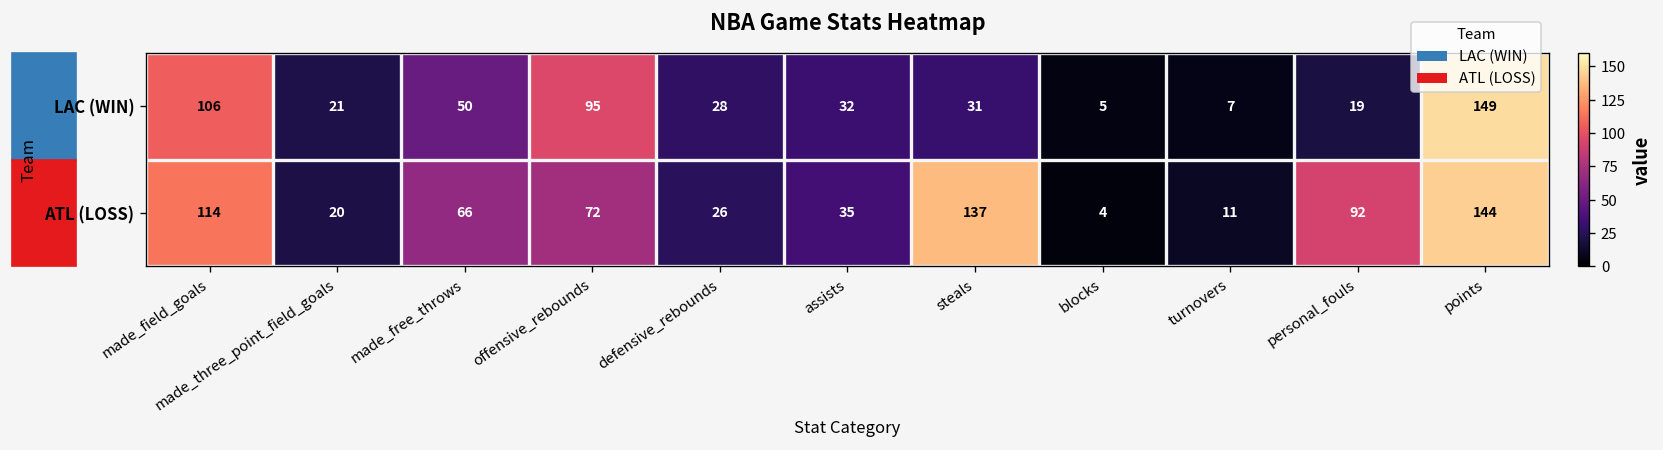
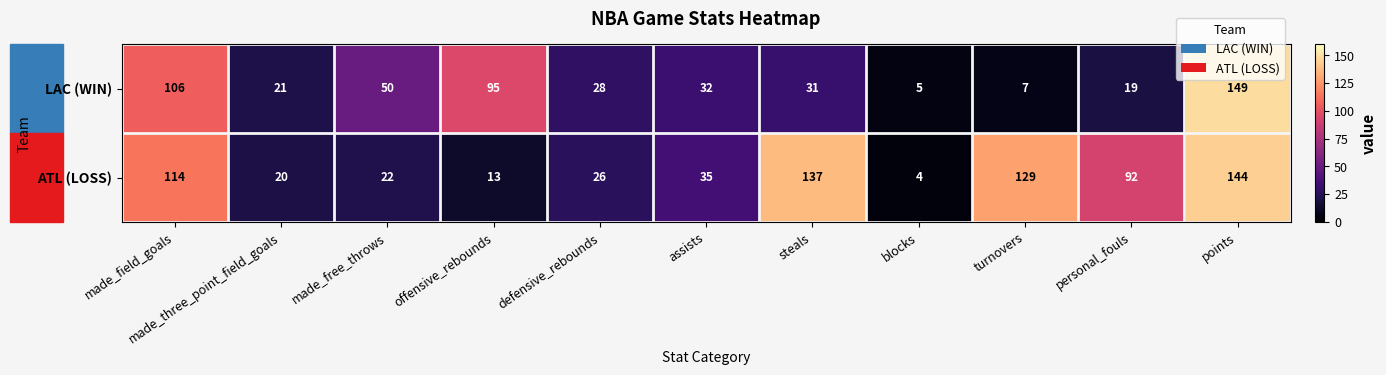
ATL (LOSS), made_free_throws: 66 -> 22
ATL (LOSS), offensive_rebounds: 72 -> 13
ATL (LOSS), turnovers: 11 -> 129
